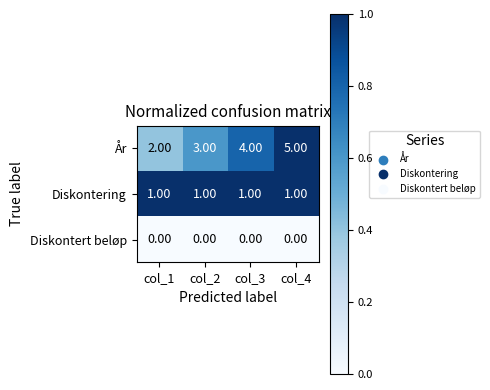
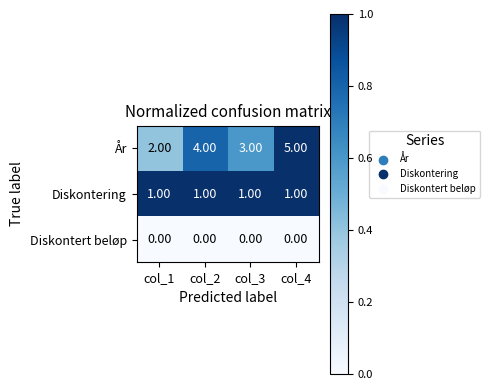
År, col_2: 3.00 -> 4.00
År, col_3: 4.00 -> 3.00
